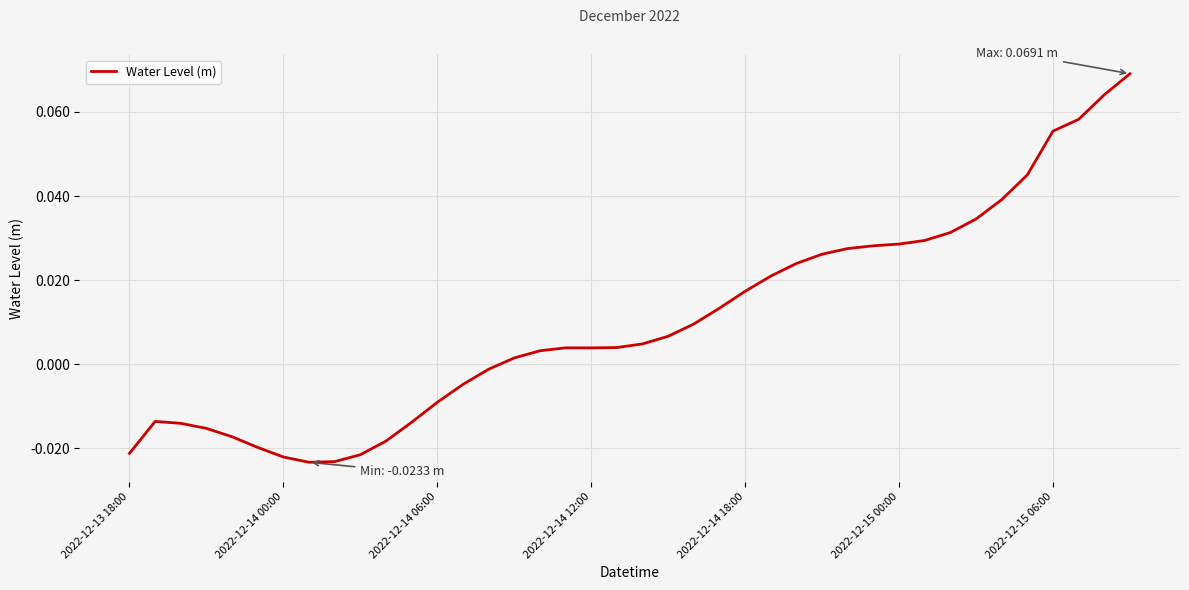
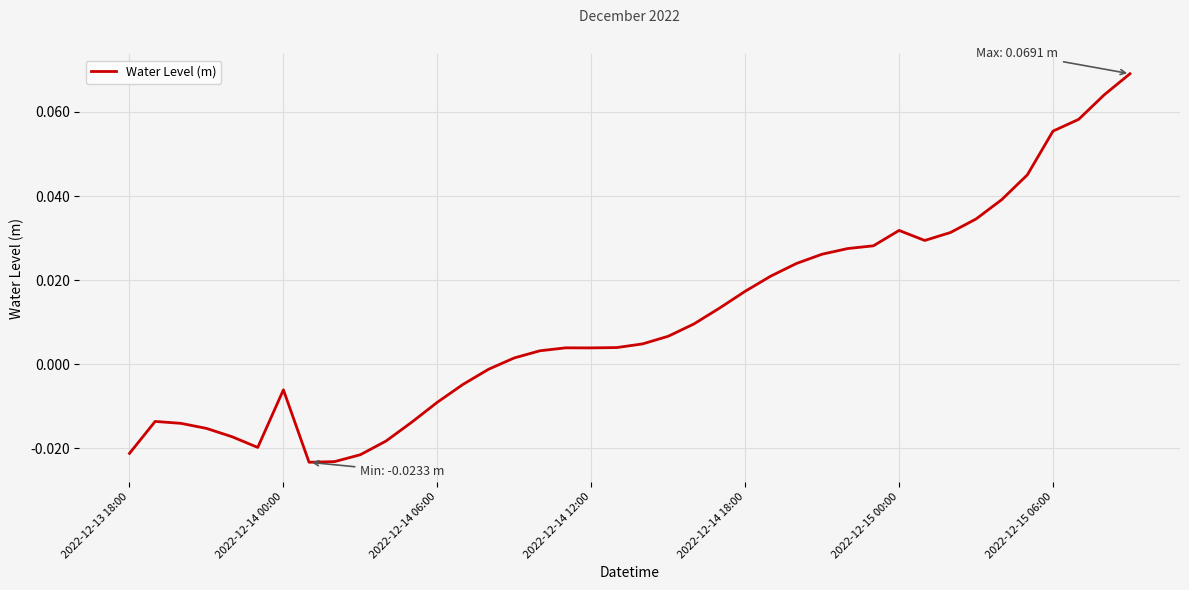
2022-12-14 00:00: -0.022 -> -0.006
2022-12-15 00:00: 0.029 -> 0.032
